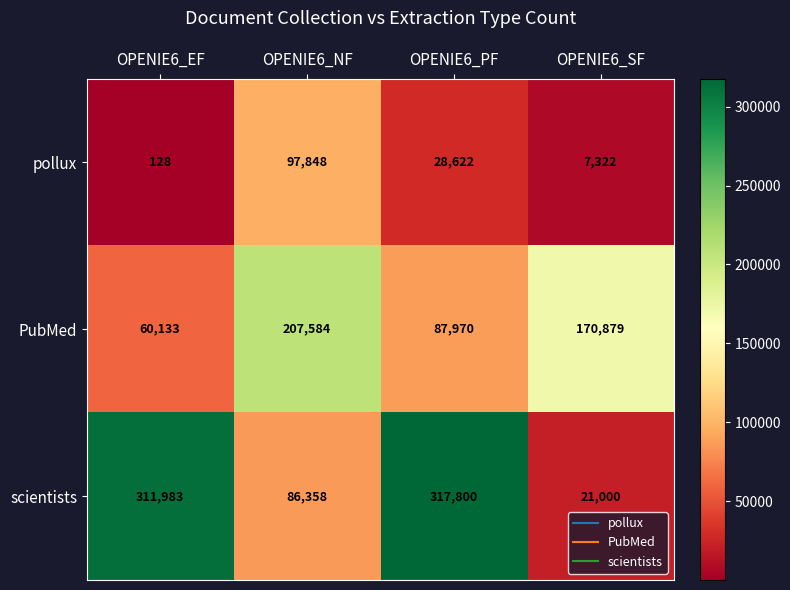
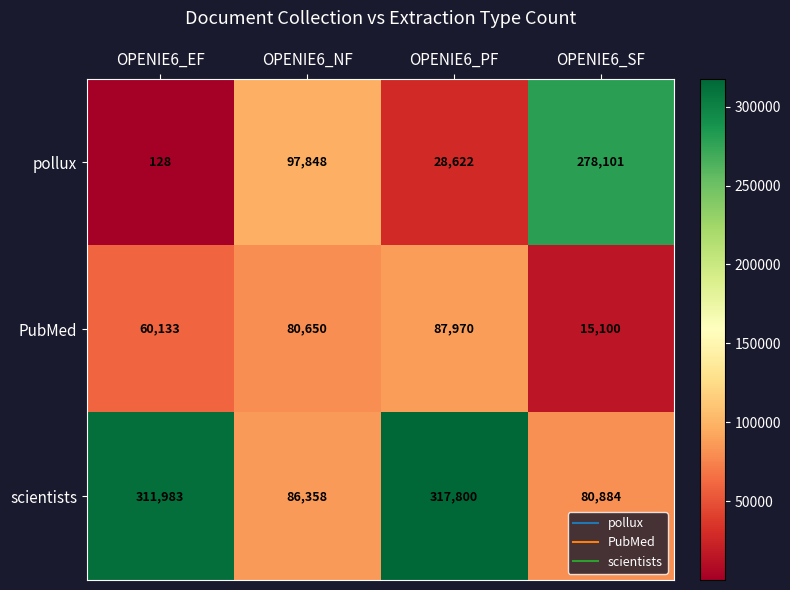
pollux, OPENIE6_SF: 7,322 -> 278,101
PubMed, OPENIE6_NF: 207,584 -> 80,650
PubMed, OPENIE6_SF: 170,879 -> 15,100
scientists, OPENIE6_SF: 21,000 -> 80,884
